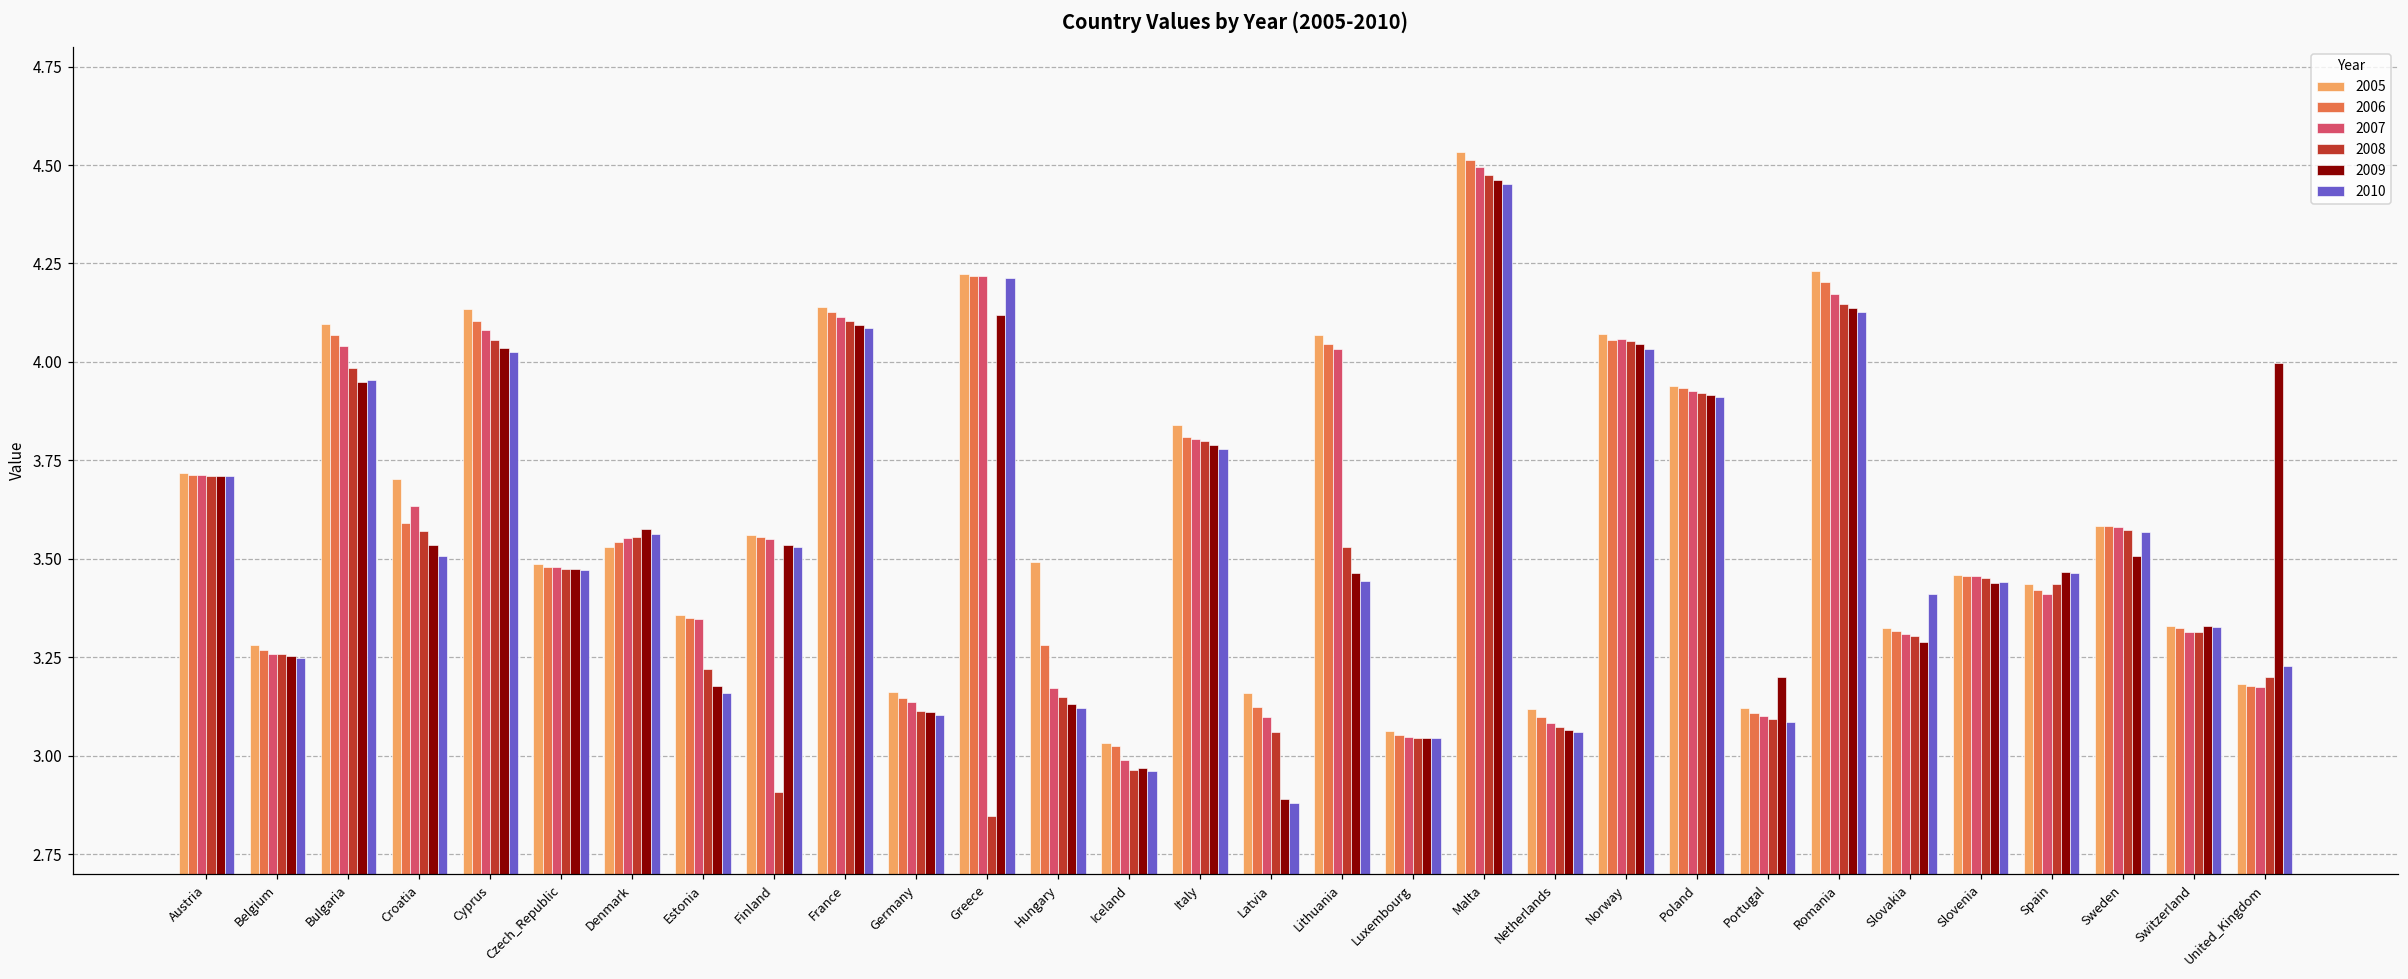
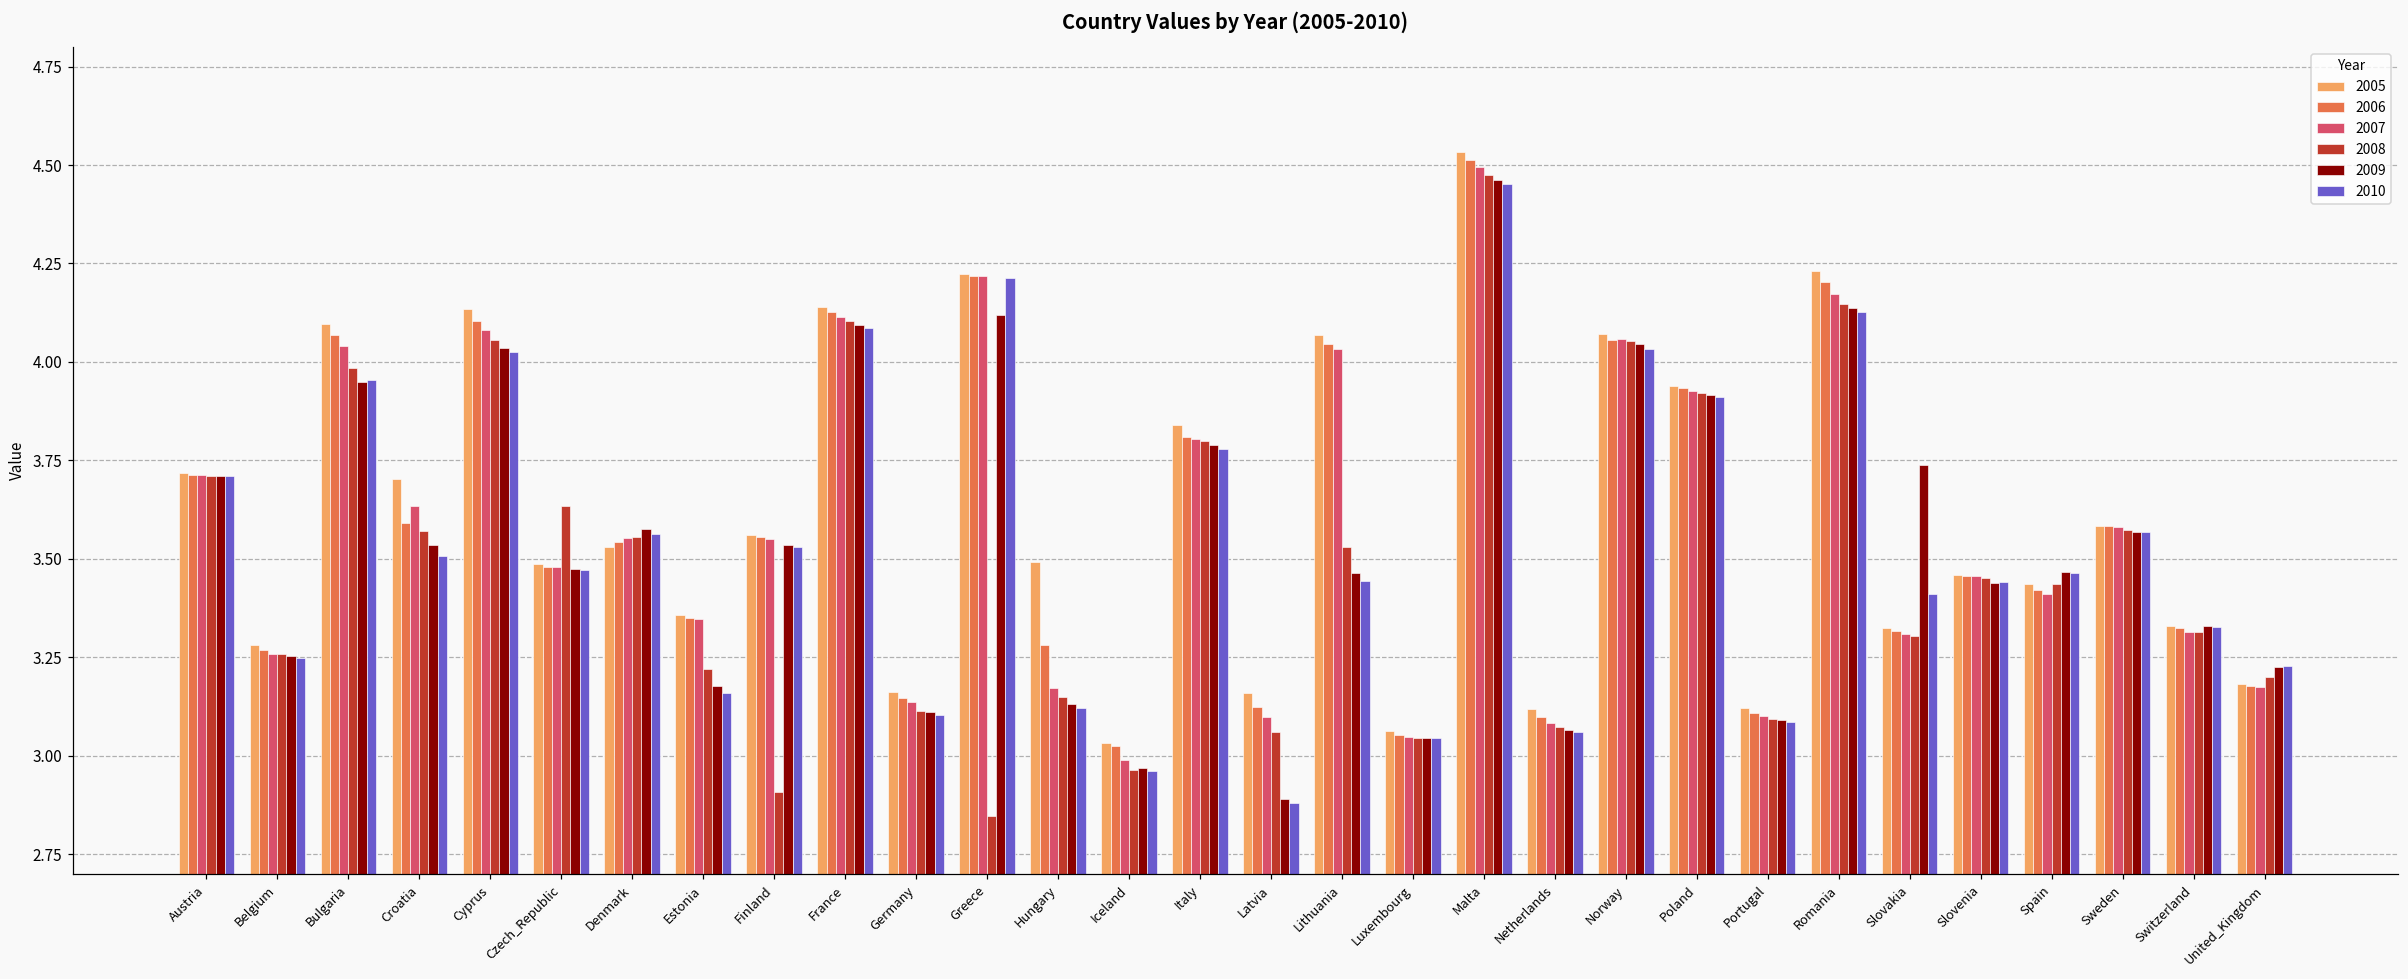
2008, Czech_Republic: 3.48 -> 3.64
2009, Portugal: 3.20 -> 3.09
2009, Slovakia: 3.29 -> 3.74
2009, Sweden: 3.51 -> 3.57
2009, United_Kingdom: 4.00 -> 3.23
